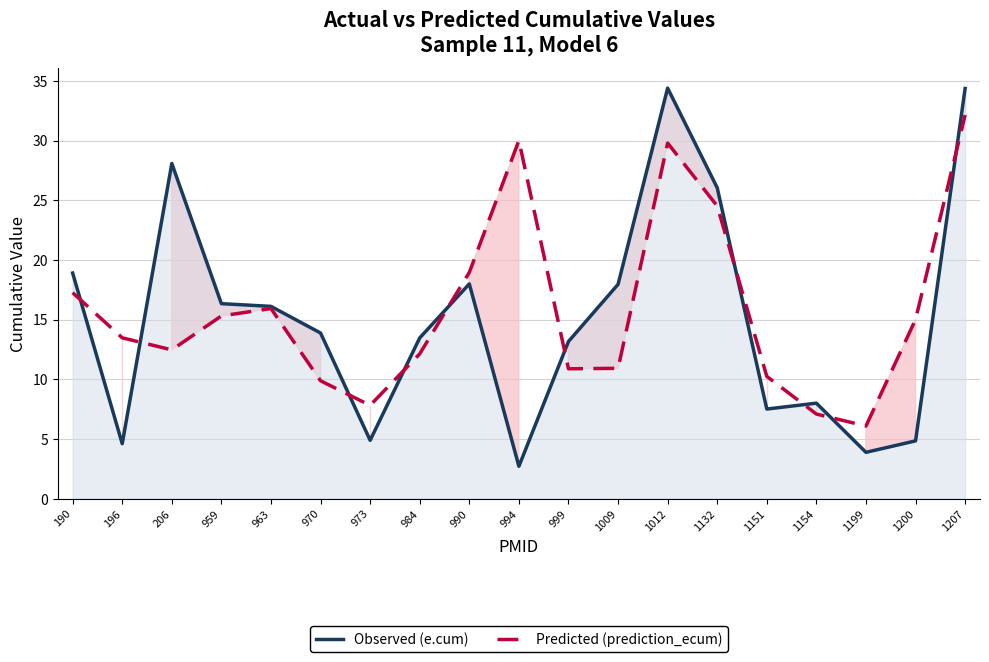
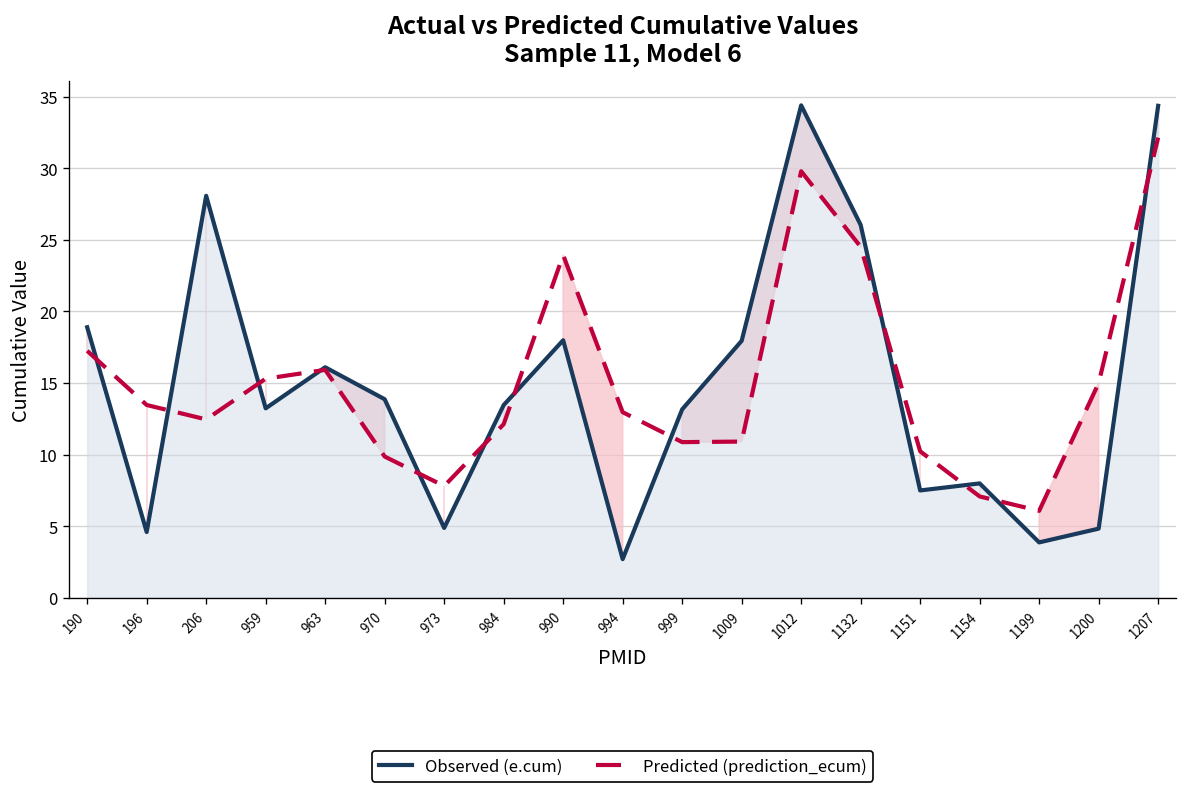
Observed (e.cum), 959: 16.3 -> 13.2
Predicted (prediction_ecum), 990: 18.9 -> 23.9
Predicted (prediction_ecum), 994: 30.0 -> 13.0
